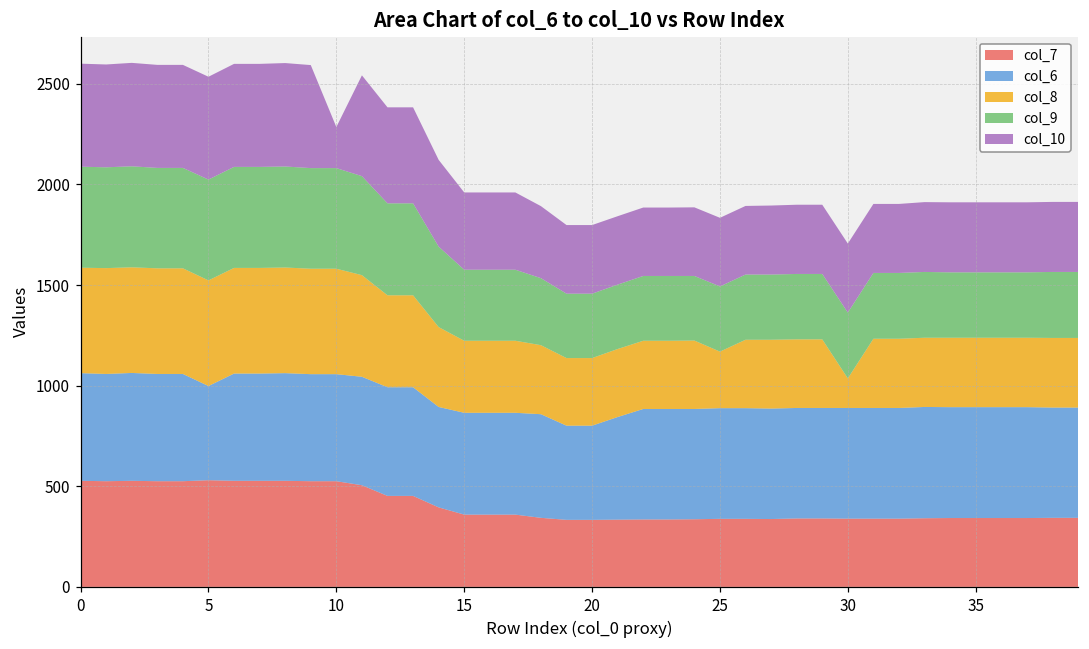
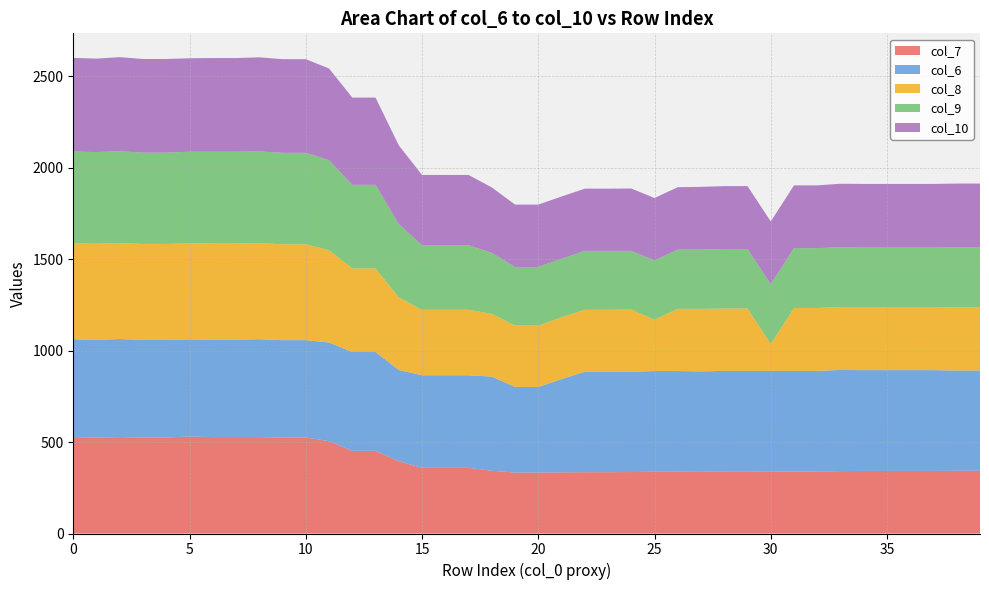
col_6, 5: 470 -> 530
col_10, 10: 200 -> 510
